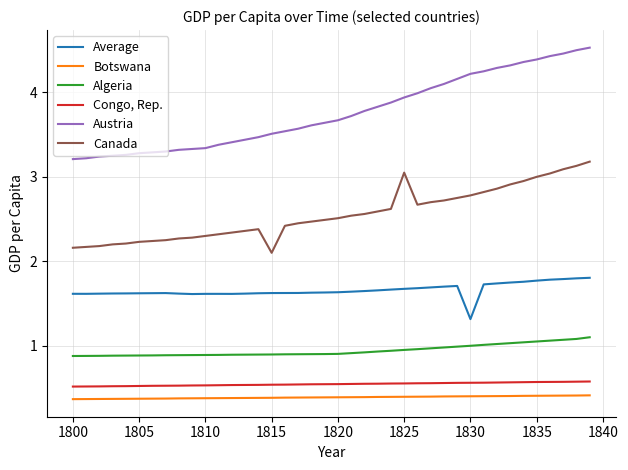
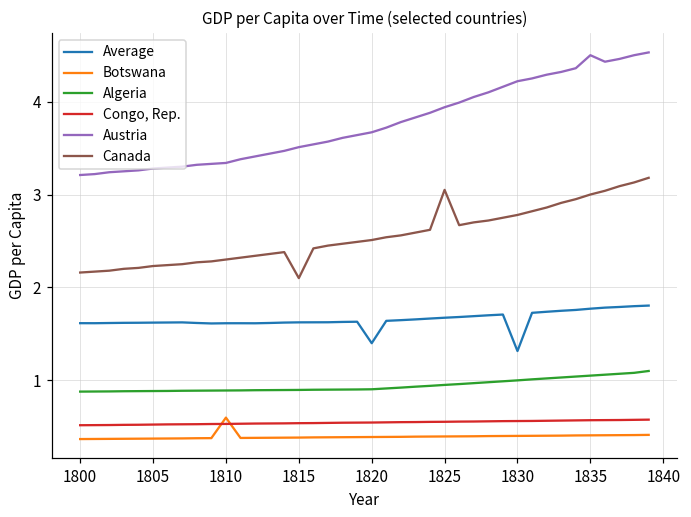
Botswana, 1810: 0.4 -> 0.6
Average, 1820: 1.6 -> 1.4
Austria, 1835: 4.4 -> 4.5
